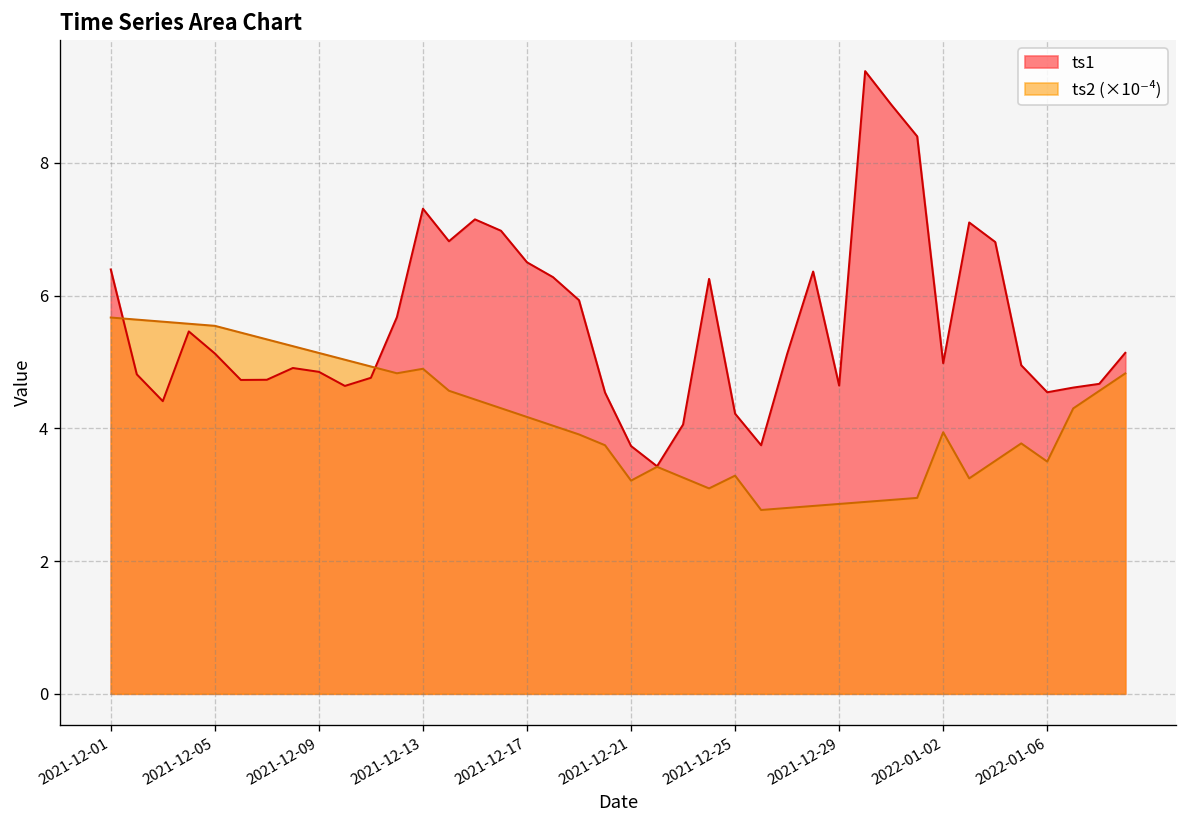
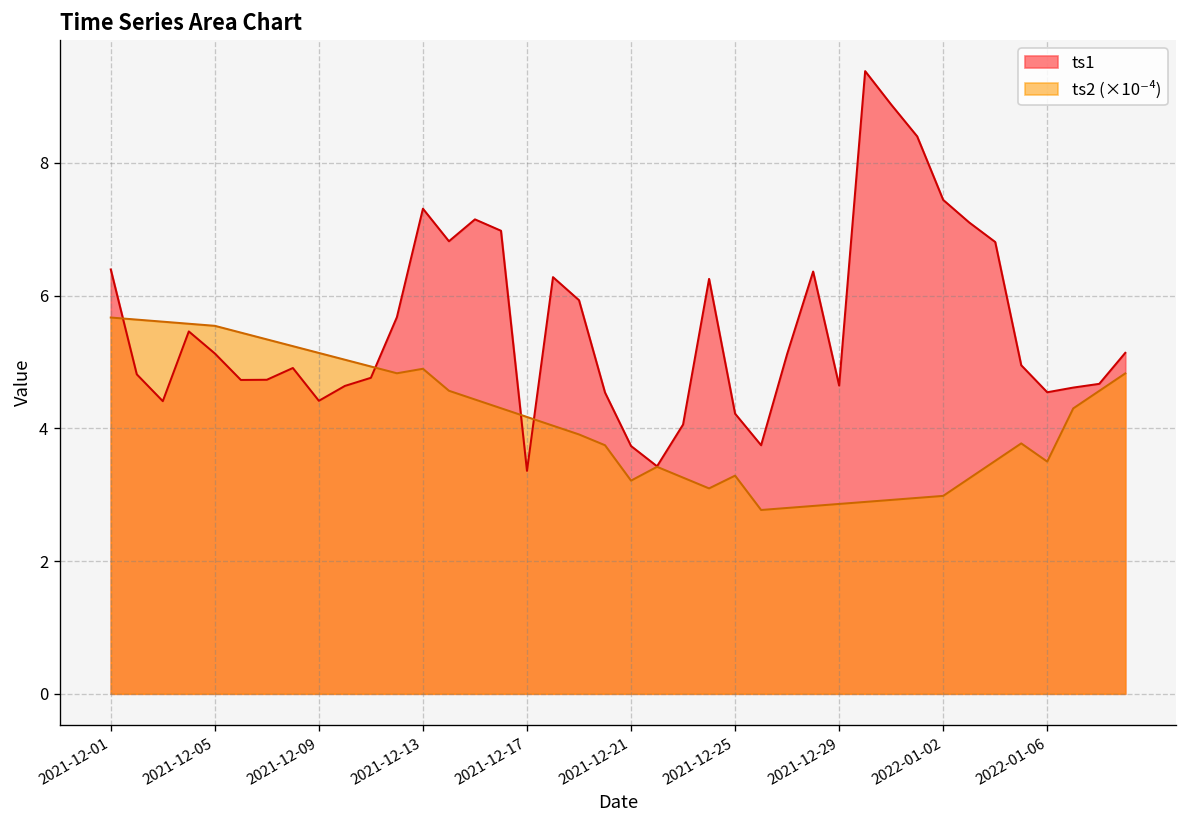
ts1, 2021-12-09: 4.9 -> 4.4
ts1, 2021-12-17: 6.5 -> 3.4
ts1, 2022-01-02: 5.0 -> 7.4
ts2 (×10⁻⁴), 2022-01-02: 3.9 -> 3.0
